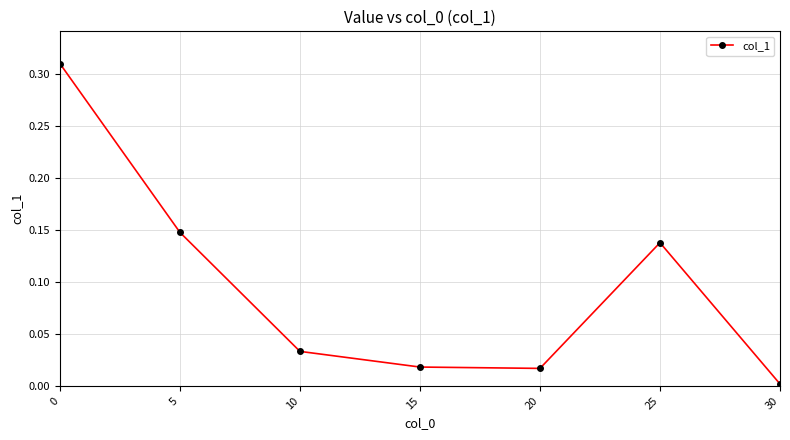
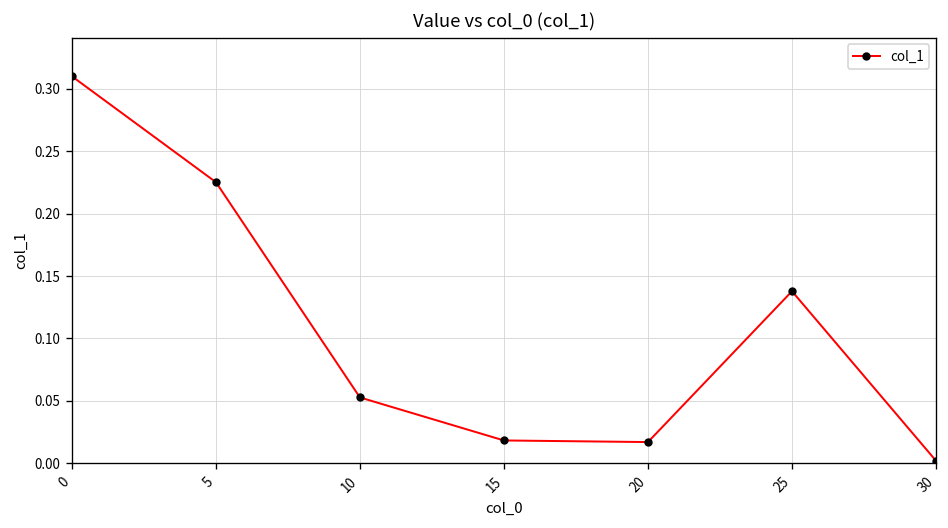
5: 0.148 -> 0.225
10: 0.033 -> 0.053
